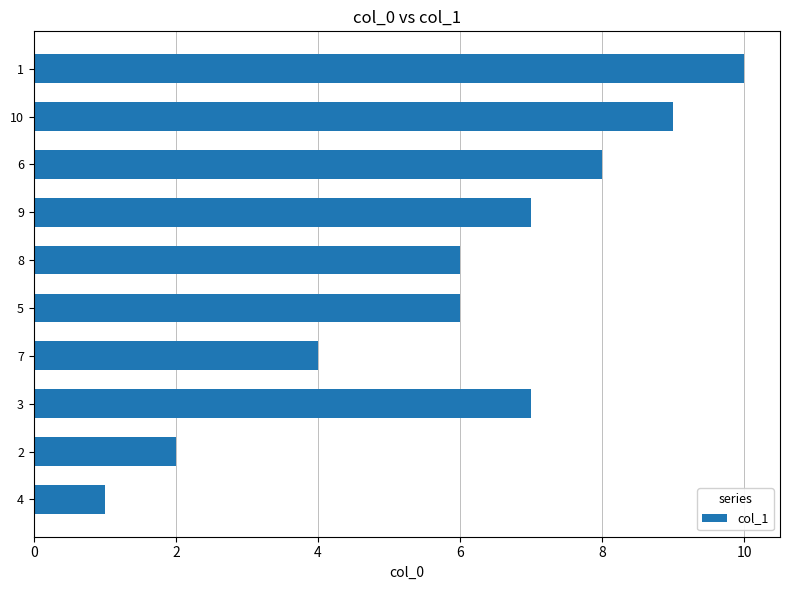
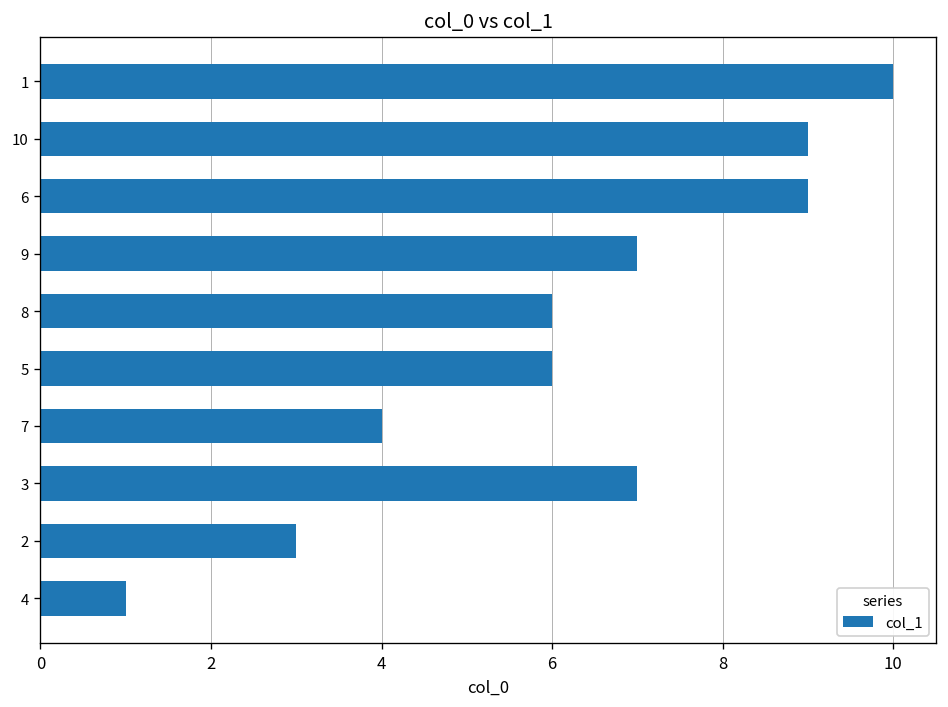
6: 8 -> 9
2: 2 -> 3
